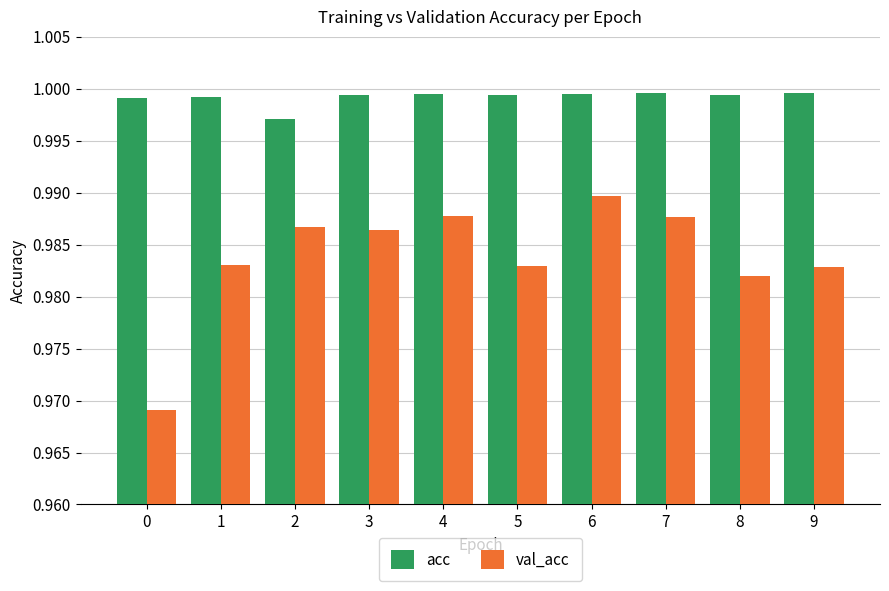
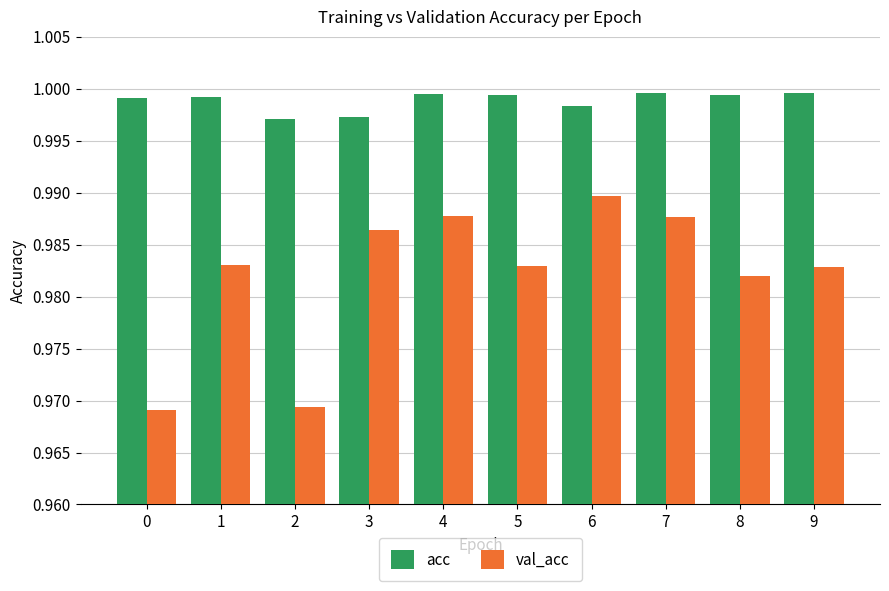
val_acc, 2: 0.9867 -> 0.9694
acc, 3: 0.9995 -> 0.9973
acc, 6: 0.9995 -> 0.9984
